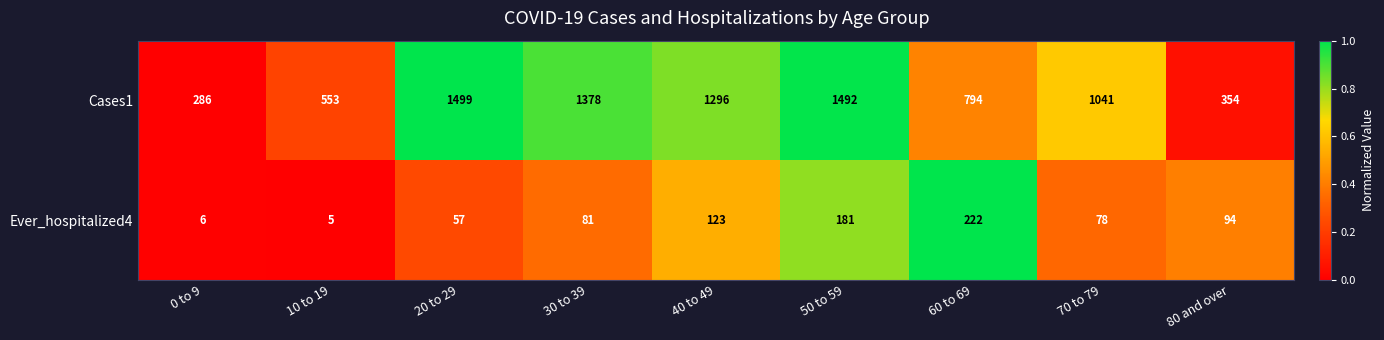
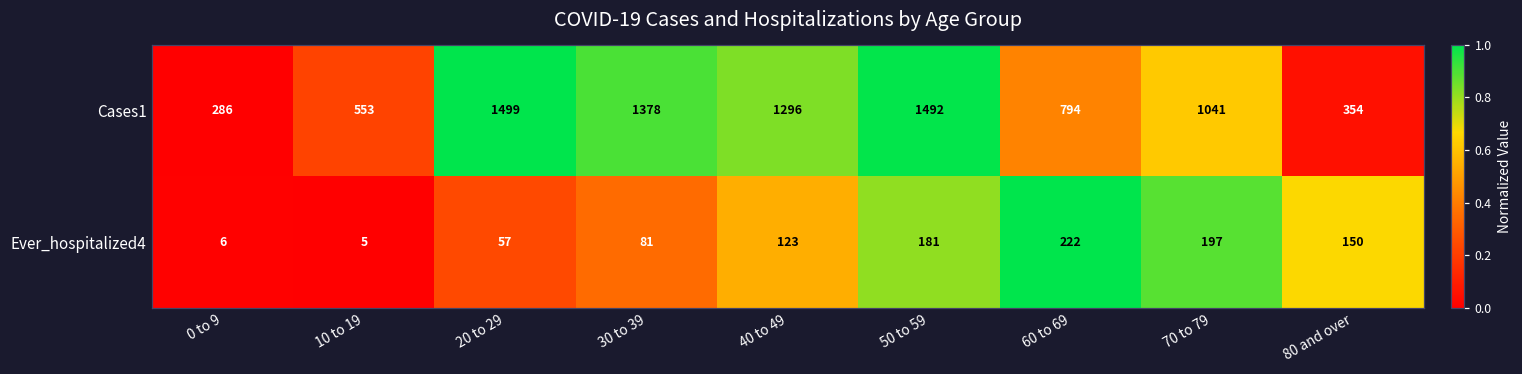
Ever_hospitalized4, 70 to 79: 78 -> 197
Ever_hospitalized4, 80 and over: 94 -> 150
